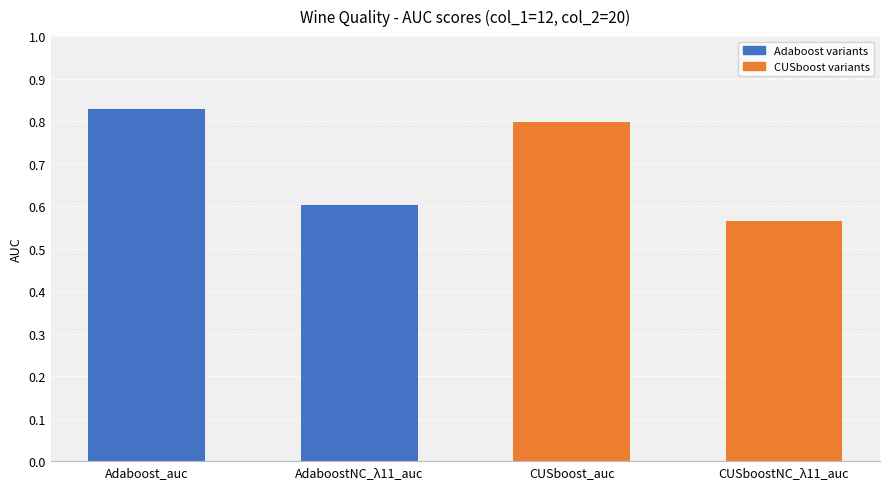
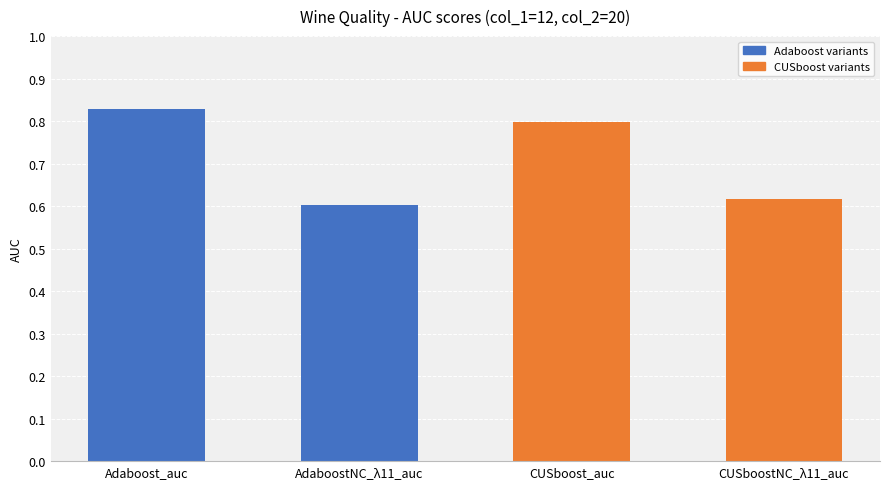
CUSboostNC_λ11_auc: 0.57 -> 0.62
